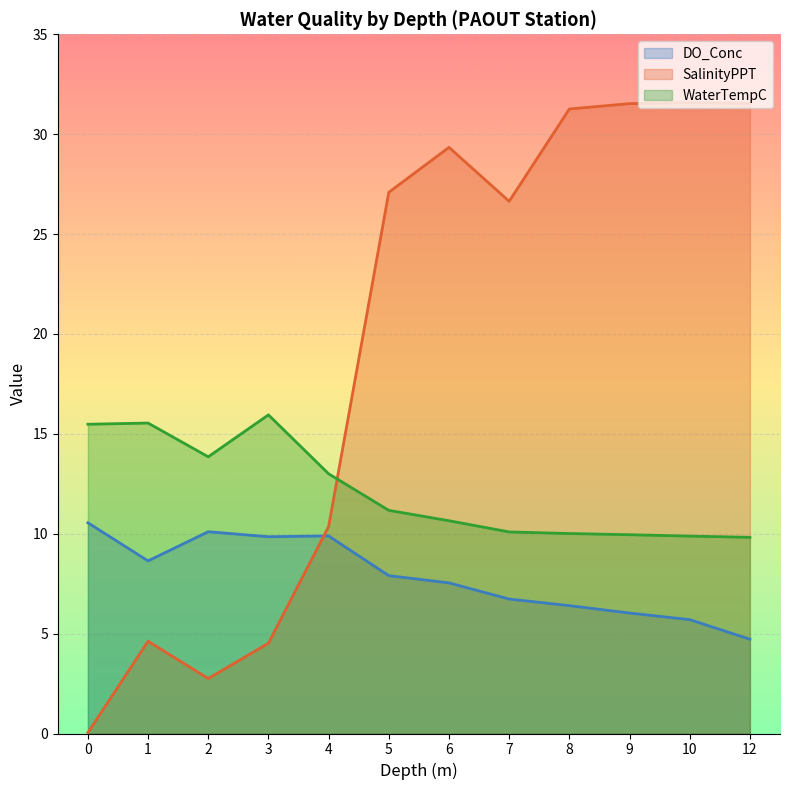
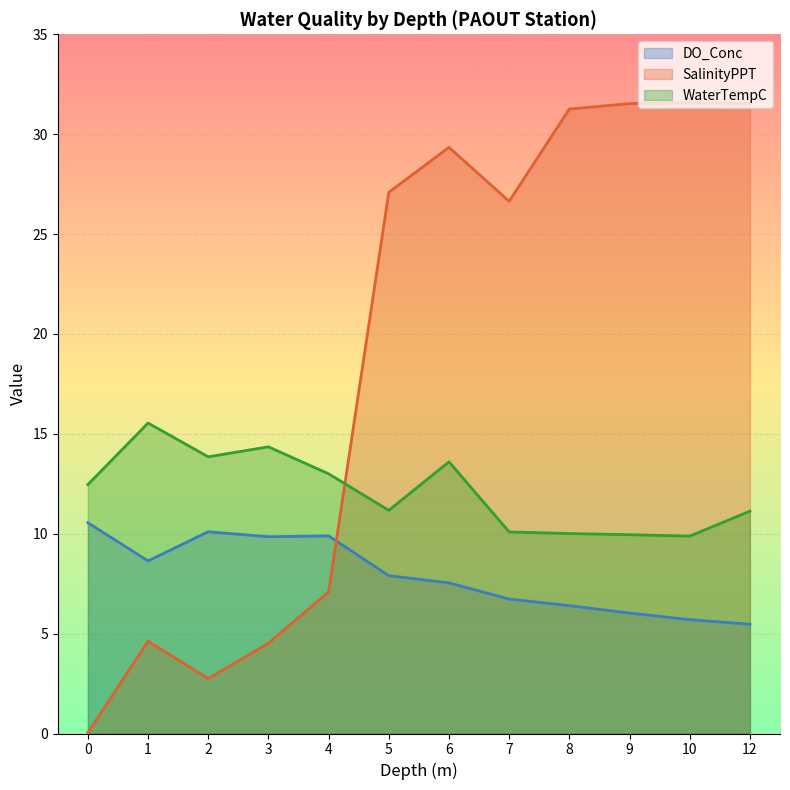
WaterTempC, 0: 15.5 -> 12.5
WaterTempC, 3: 16.0 -> 14.4
SalinityPPT, 4: 10.4 -> 7.1
WaterTempC, 6: 10.7 -> 13.6
DO_Conc, 12: 4.7 -> 5.5
WaterTempC, 12: 9.8 -> 11.1
